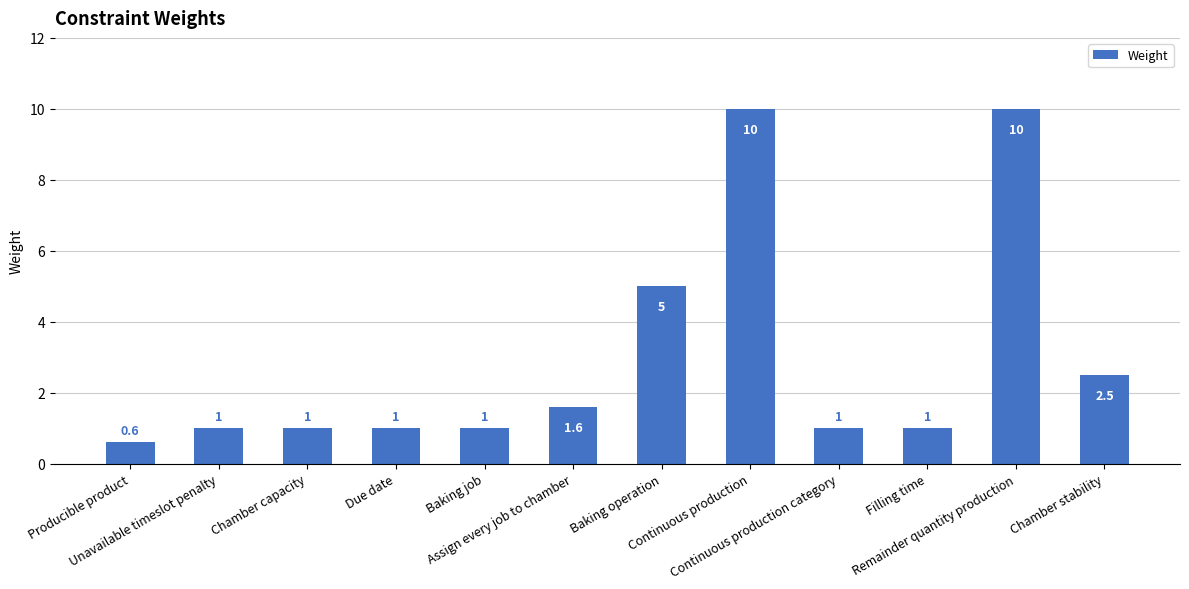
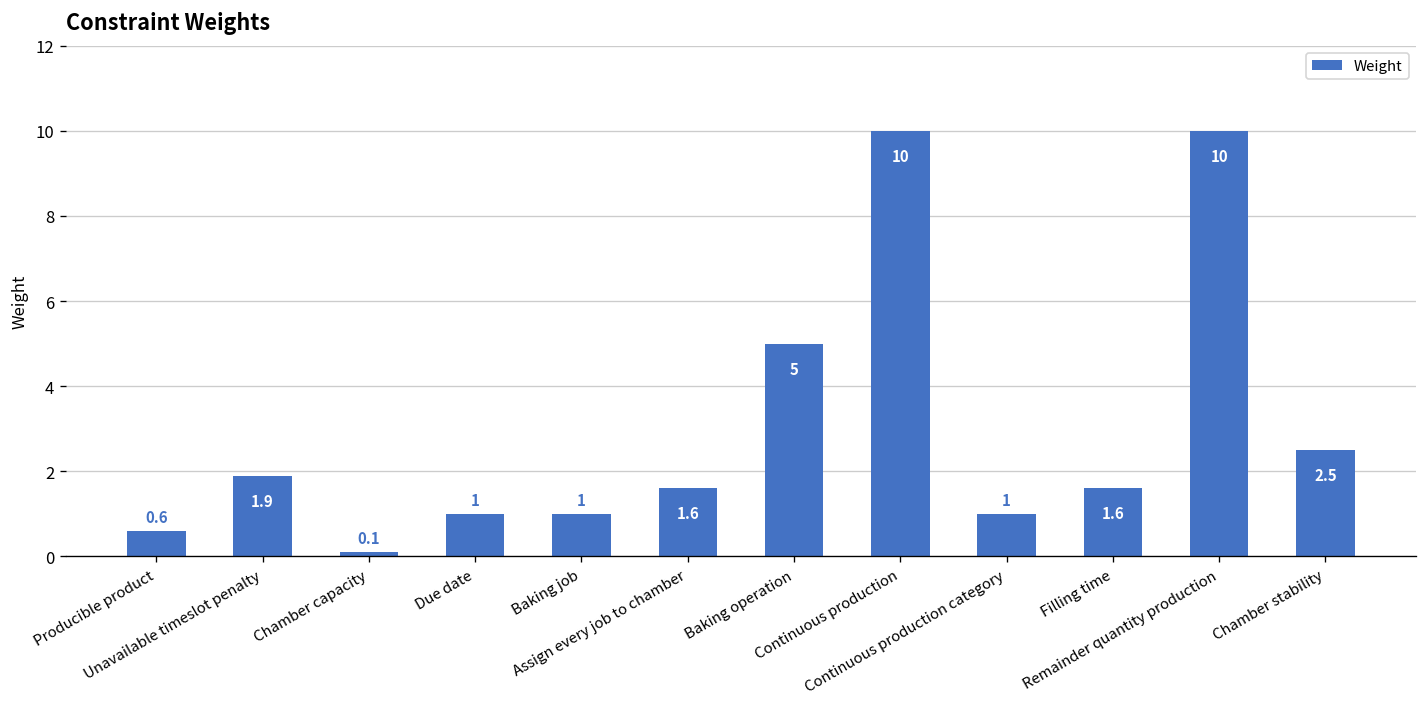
Unavailable timeslot penalty: 1 -> 1.9
Chamber capacity: 1 -> 0.1
Filling time: 1 -> 1.6
